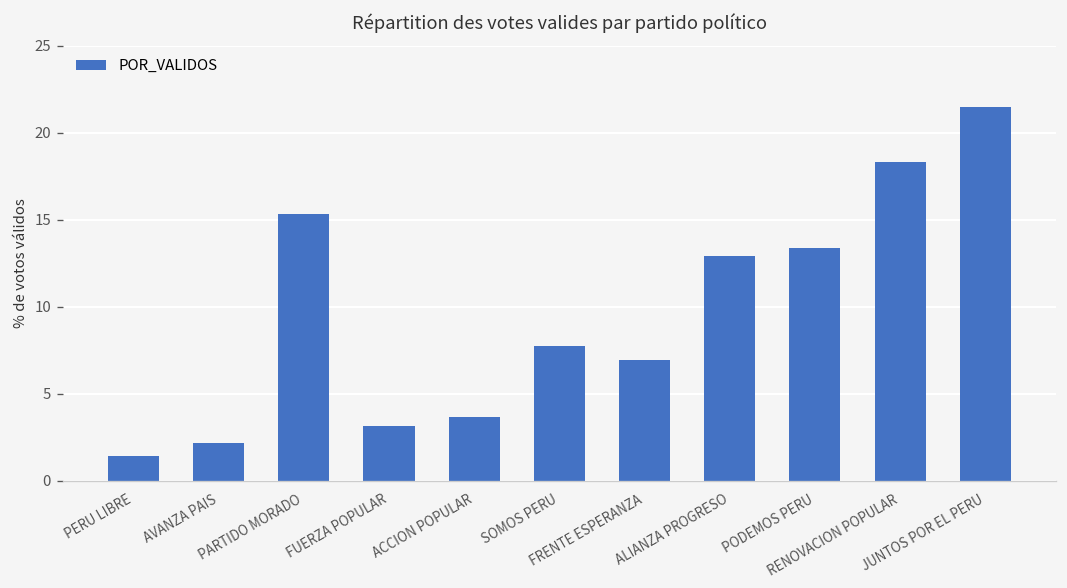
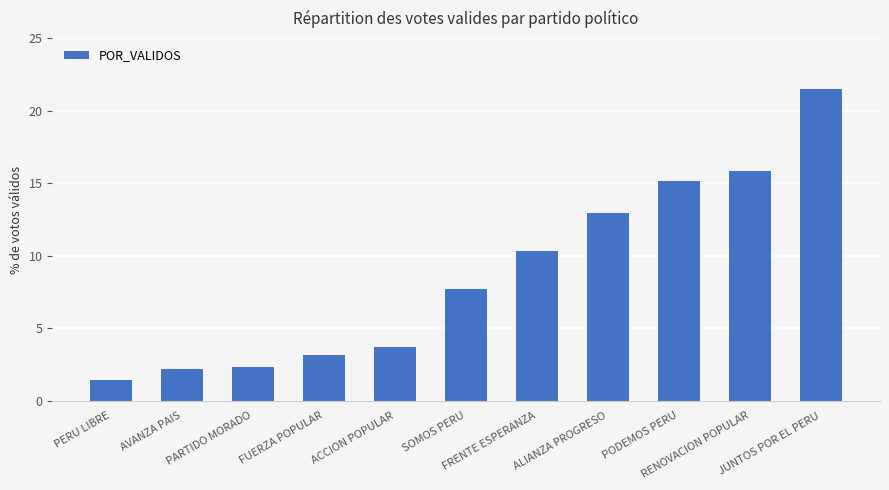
PARTIDO MORADO: 15.3 -> 2.3
FRENTE ESPERANZA: 6.9 -> 10.3
PODEMOS PERU: 13.4 -> 15.1
RENOVACION POPULAR: 18.3 -> 15.8
